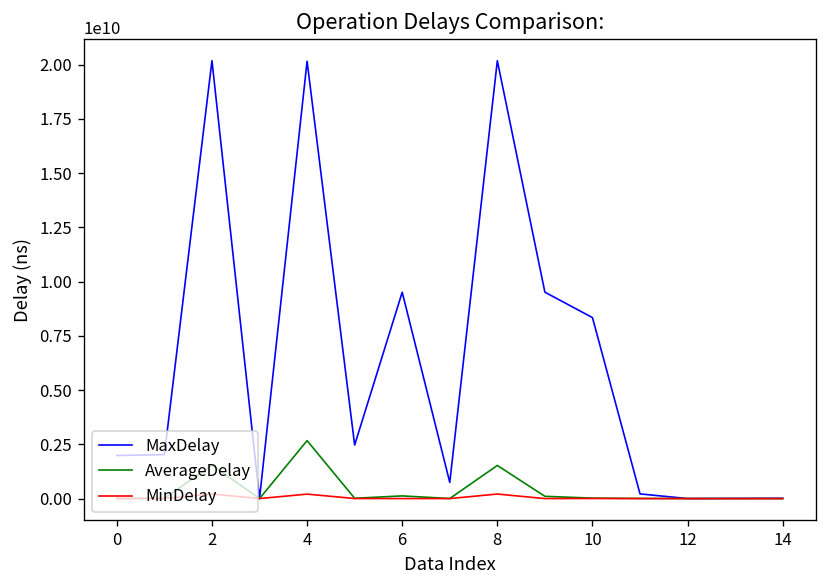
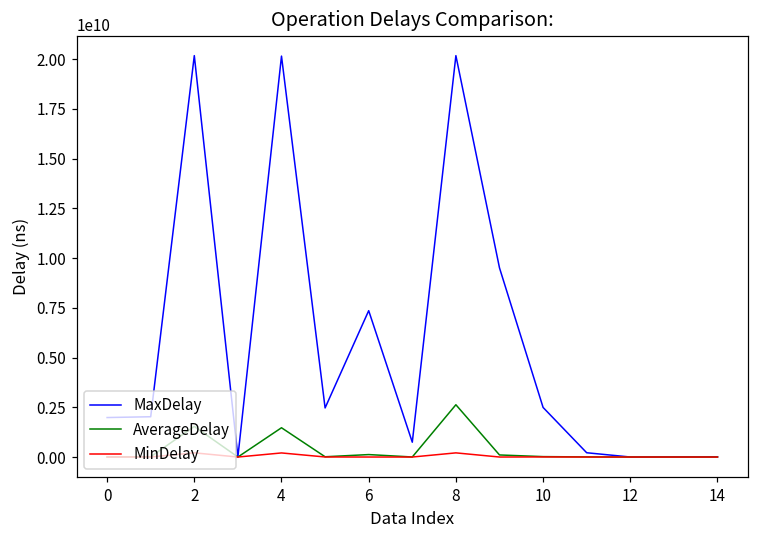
AverageDelay, 4: 2700000000 -> 1500000000
MaxDelay, 6: 9500000000 -> 7400000000
AverageDelay, 8: 1500000000 -> 2600000000
MaxDelay, 10: 8300000000 -> 2500000000
